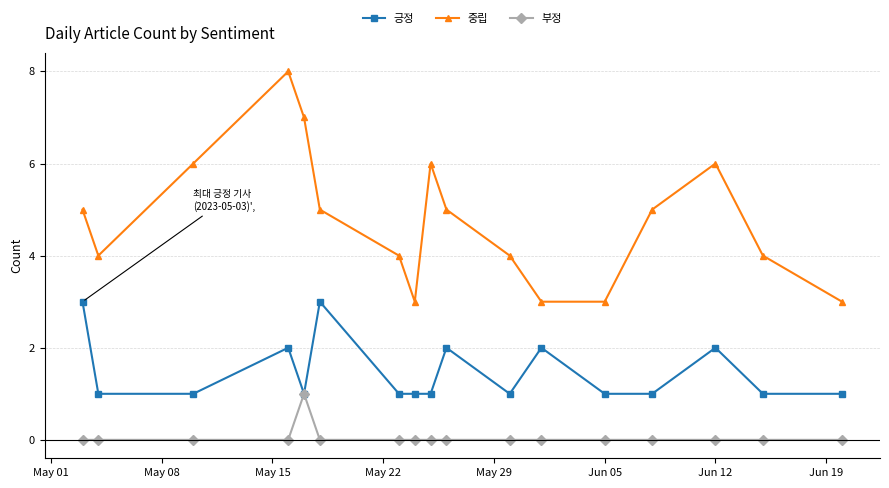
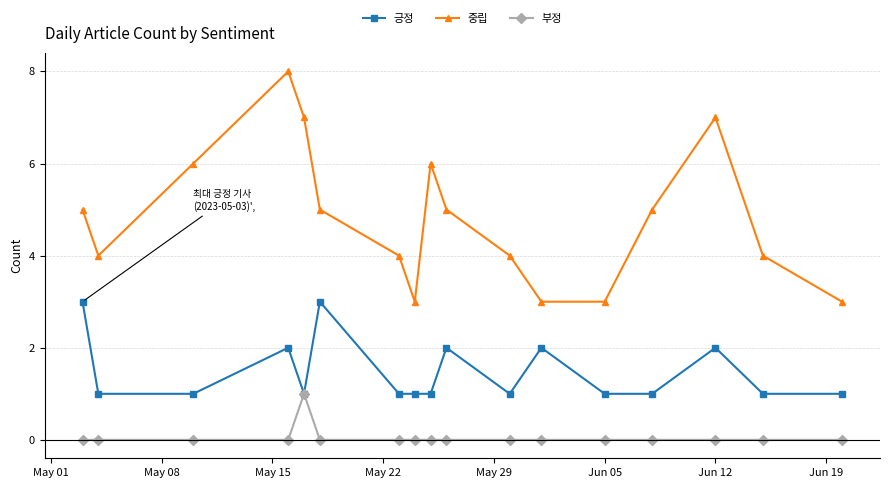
중립, Jun 12: 6 -> 7
